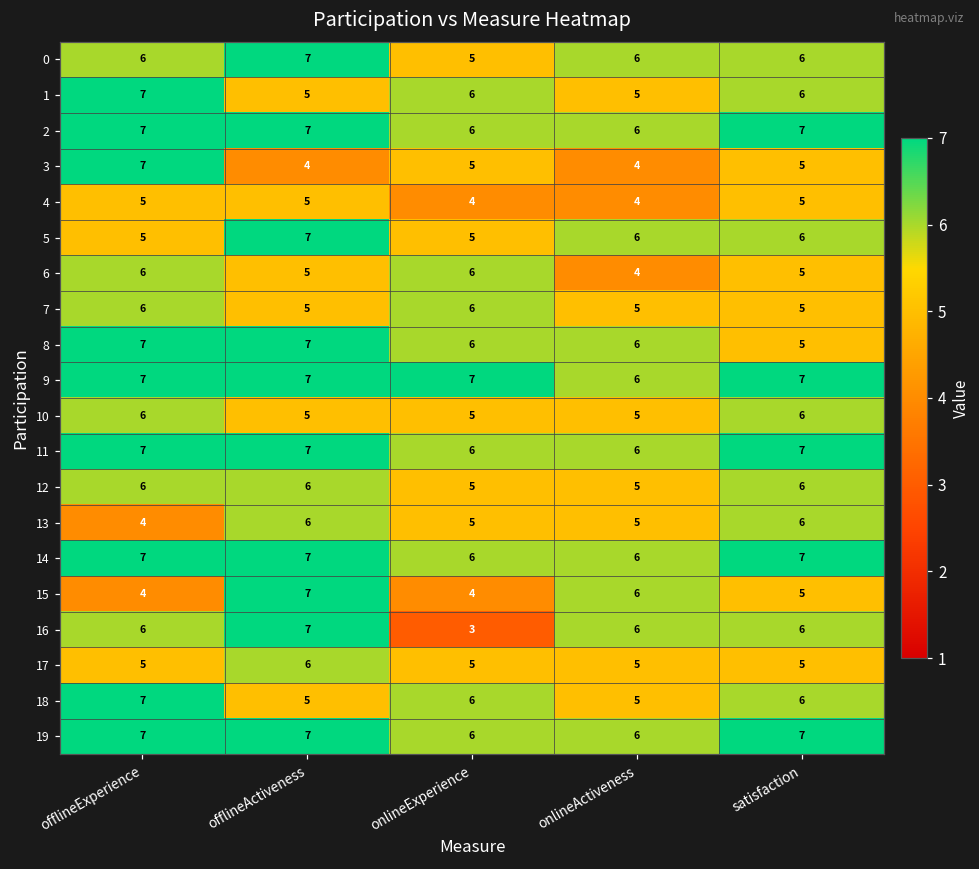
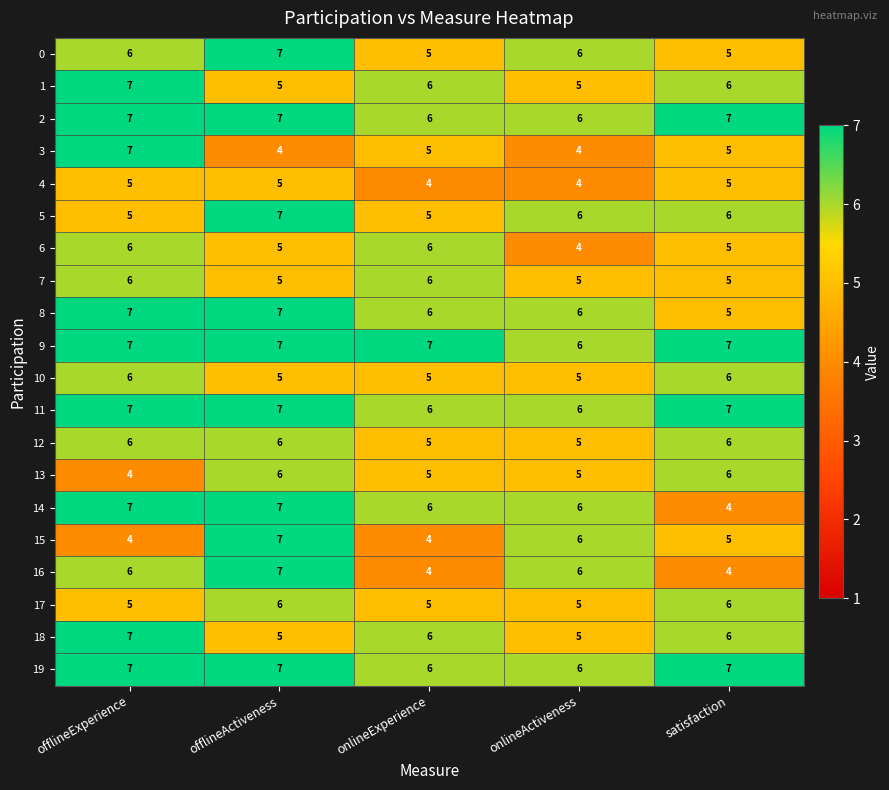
0, satisfaction: 6 -> 5
14, satisfaction: 7 -> 4
16, onlineExperience: 3 -> 4
16, satisfaction: 6 -> 4
17, satisfaction: 5 -> 6
